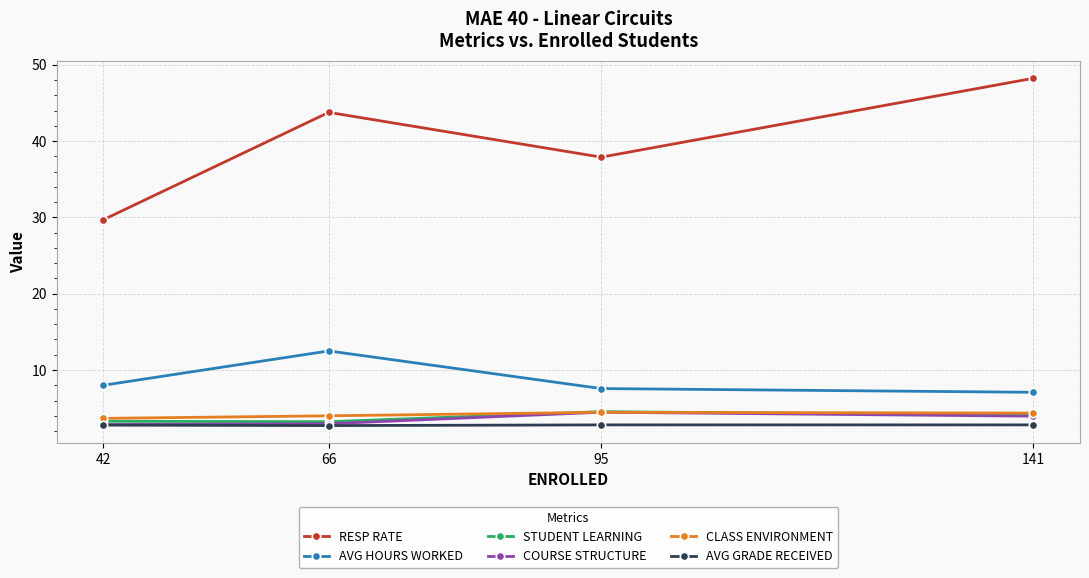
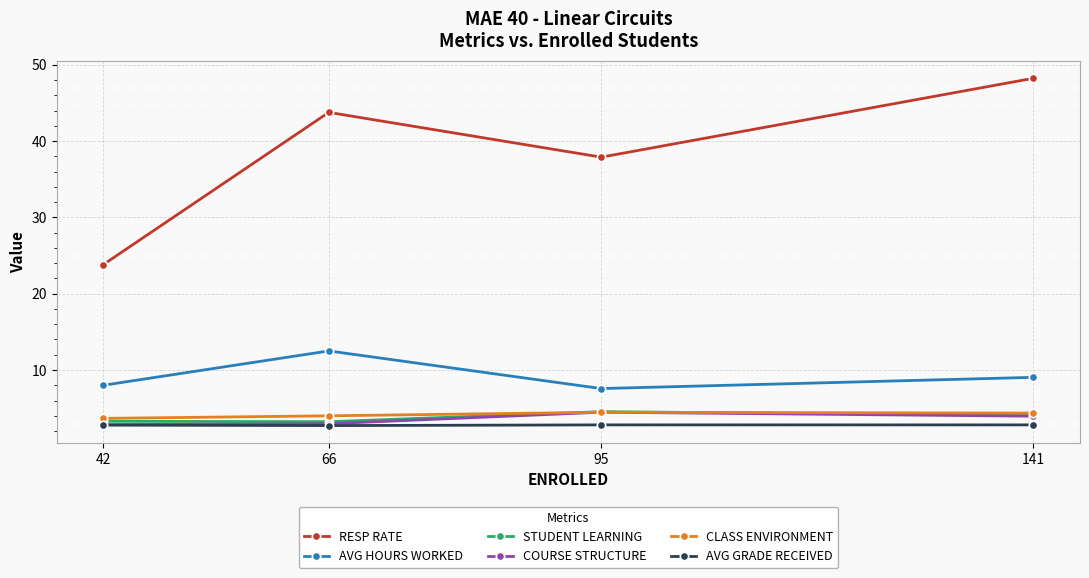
RESP RATE, 42: 30 -> 24
AVG HOURS WORKED, 141: 7 -> 9
